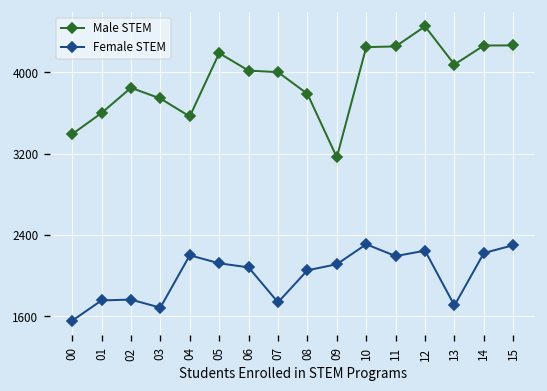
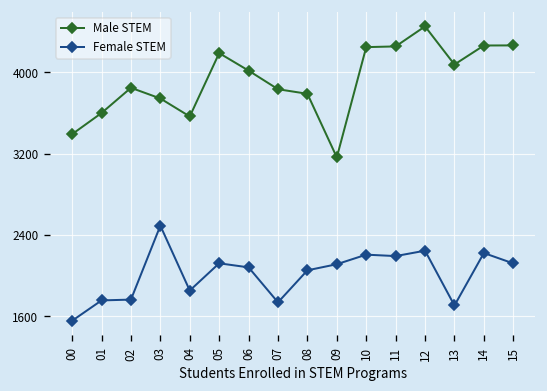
Female STEM, 03: 1700 -> 2500
Female STEM, 04: 2200 -> 1900
Male STEM, 07: 4000 -> 3800
Female STEM, 10: 2300 -> 2200
Female STEM, 15: 2300 -> 2100
